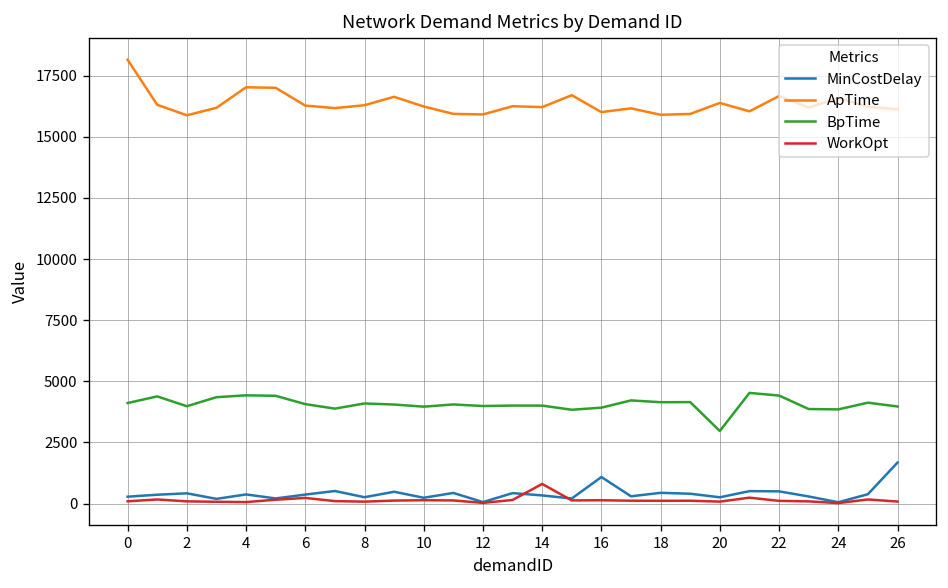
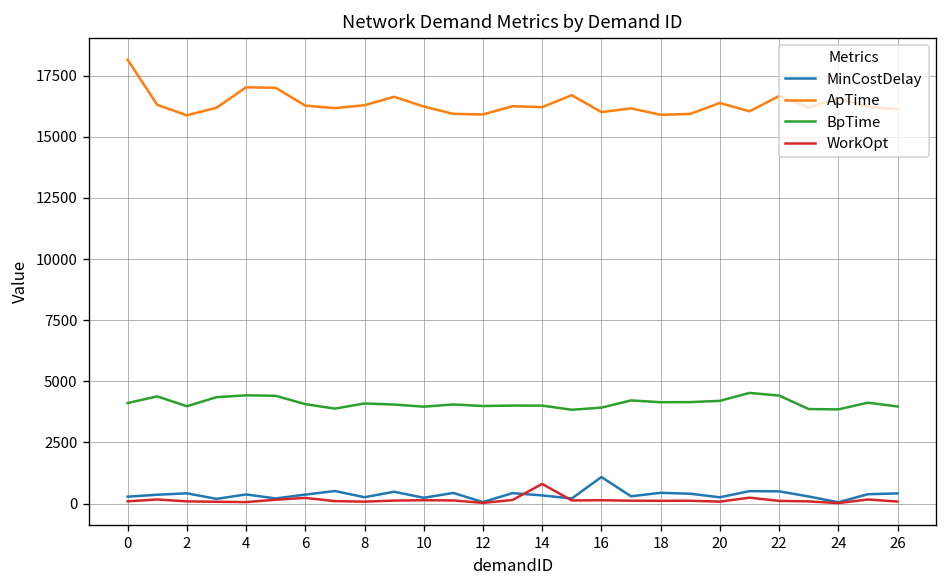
BpTime, 20: 3000 -> 4200
MinCostDelay, 26: 1700 -> 400
